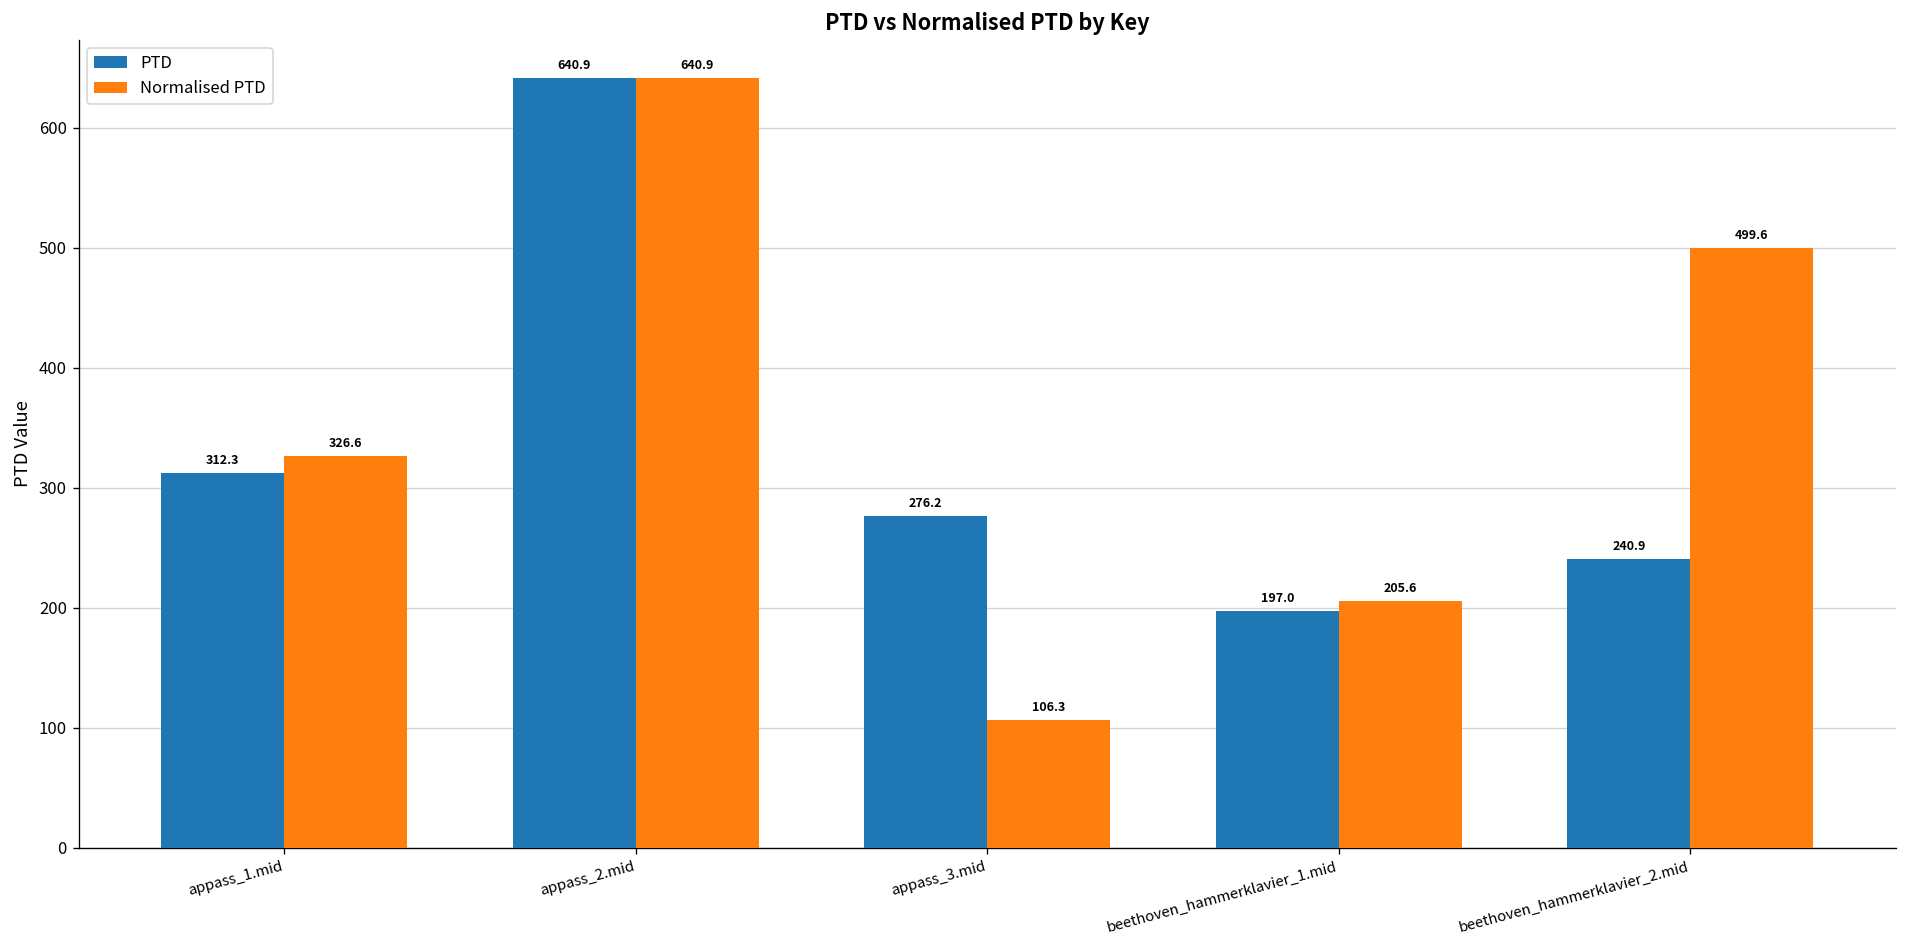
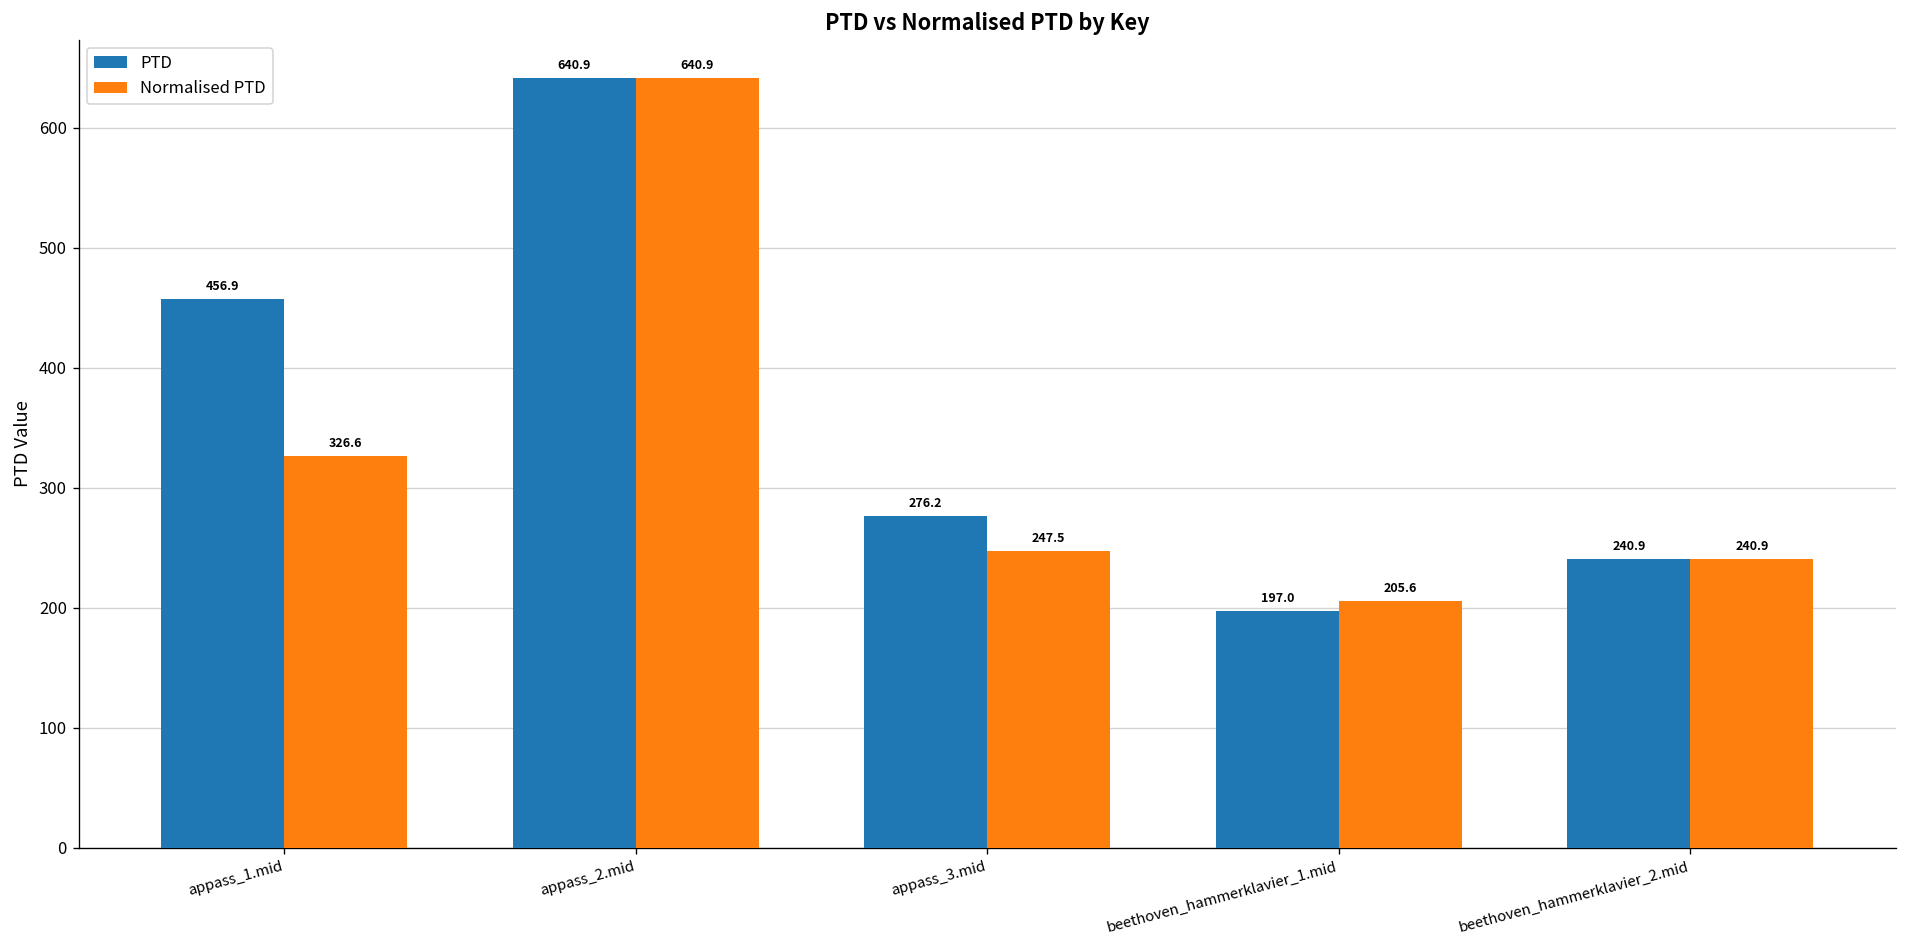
PTD, appass_1.mid: 312.3 -> 456.9
Normalised PTD, appass_3.mid: 106.3 -> 247.5
Normalised PTD, beethoven_hammerklavier_2.mid: 499.6 -> 240.9
